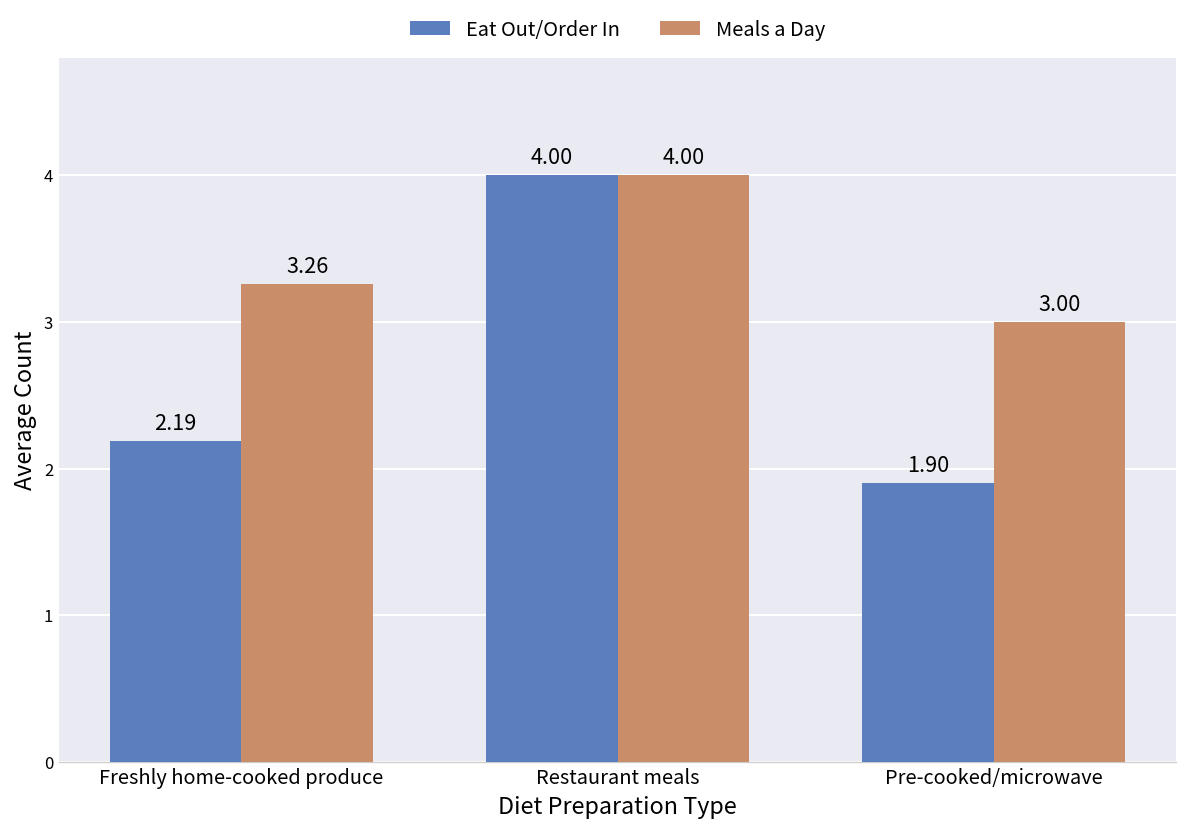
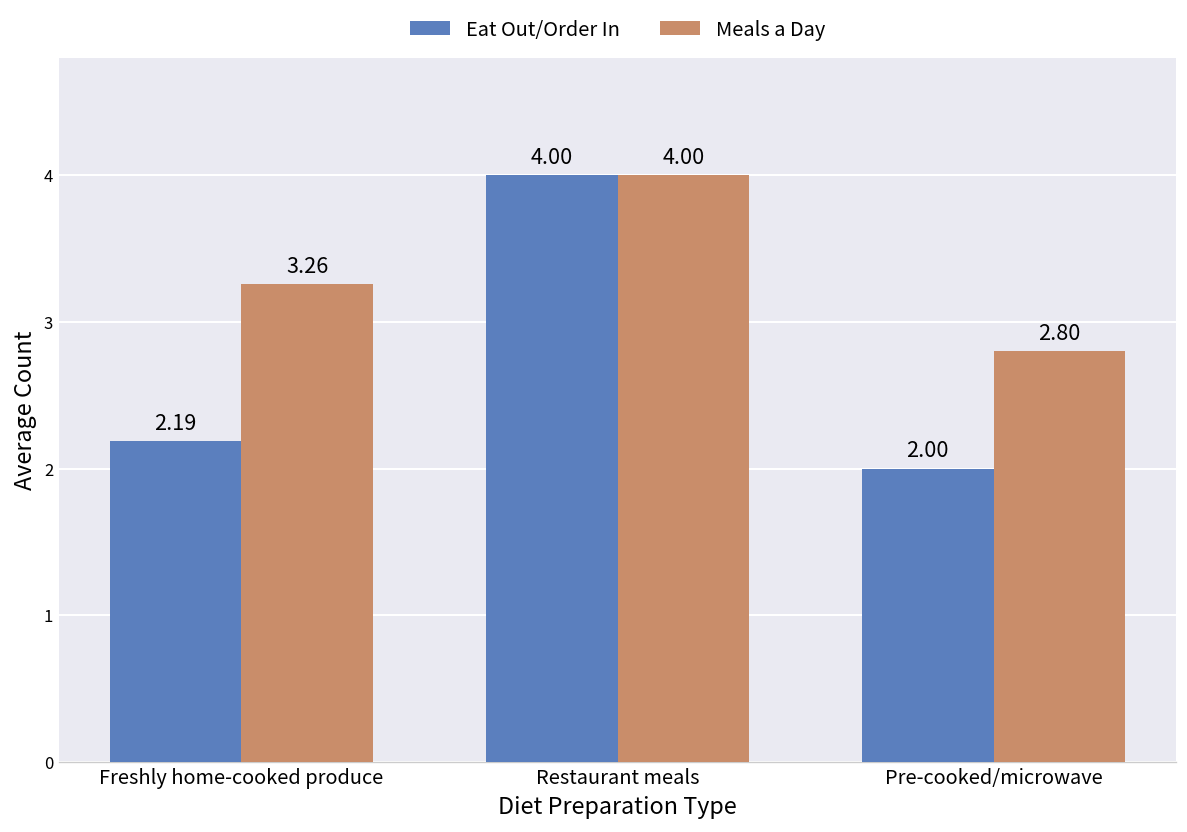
Eat Out/Order In, Pre-cooked/microwave: 1.90 -> 2.00
Meals a Day, Pre-cooked/microwave: 3.00 -> 2.80
